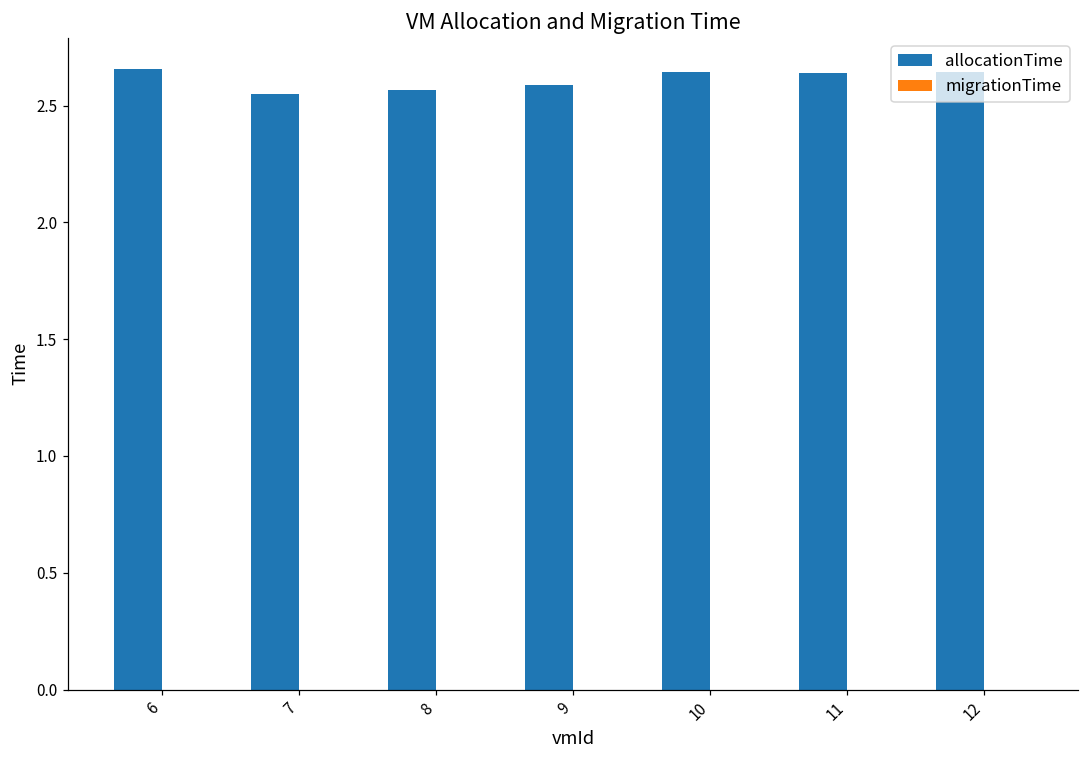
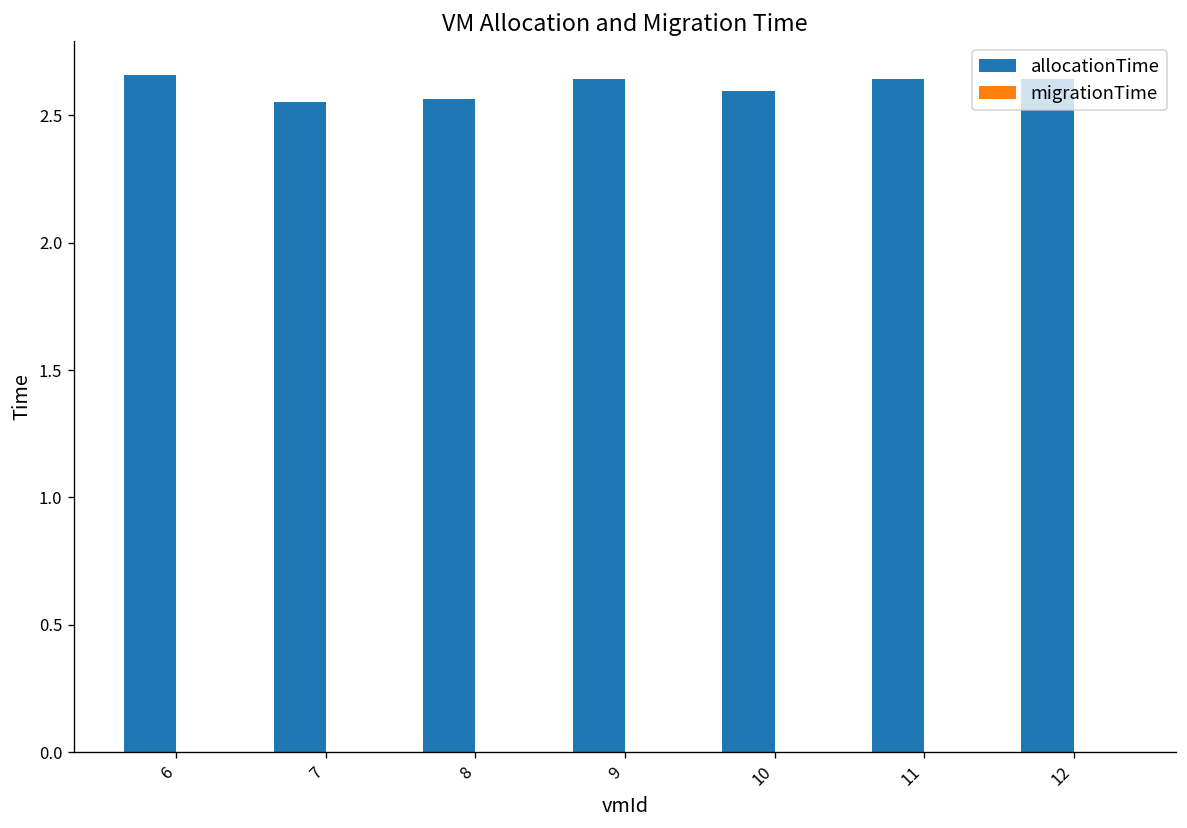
allocationTime, 9: 2.59 -> 2.64
allocationTime, 10: 2.64 -> 2.59
